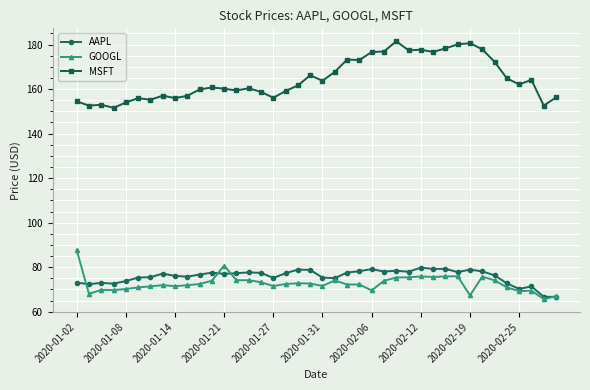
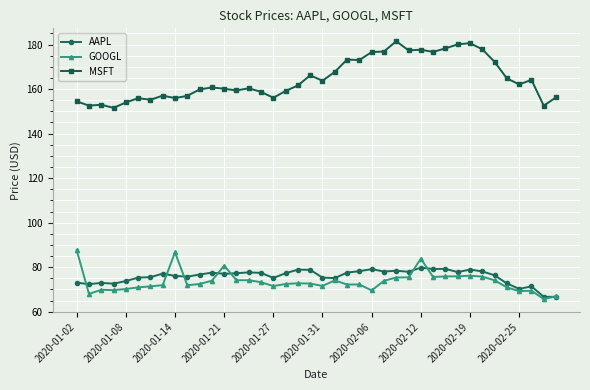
GOOGL, 2020-01-14: 71 -> 87
GOOGL, 2020-02-12: 76 -> 84
GOOGL, 2020-02-19: 67 -> 76
